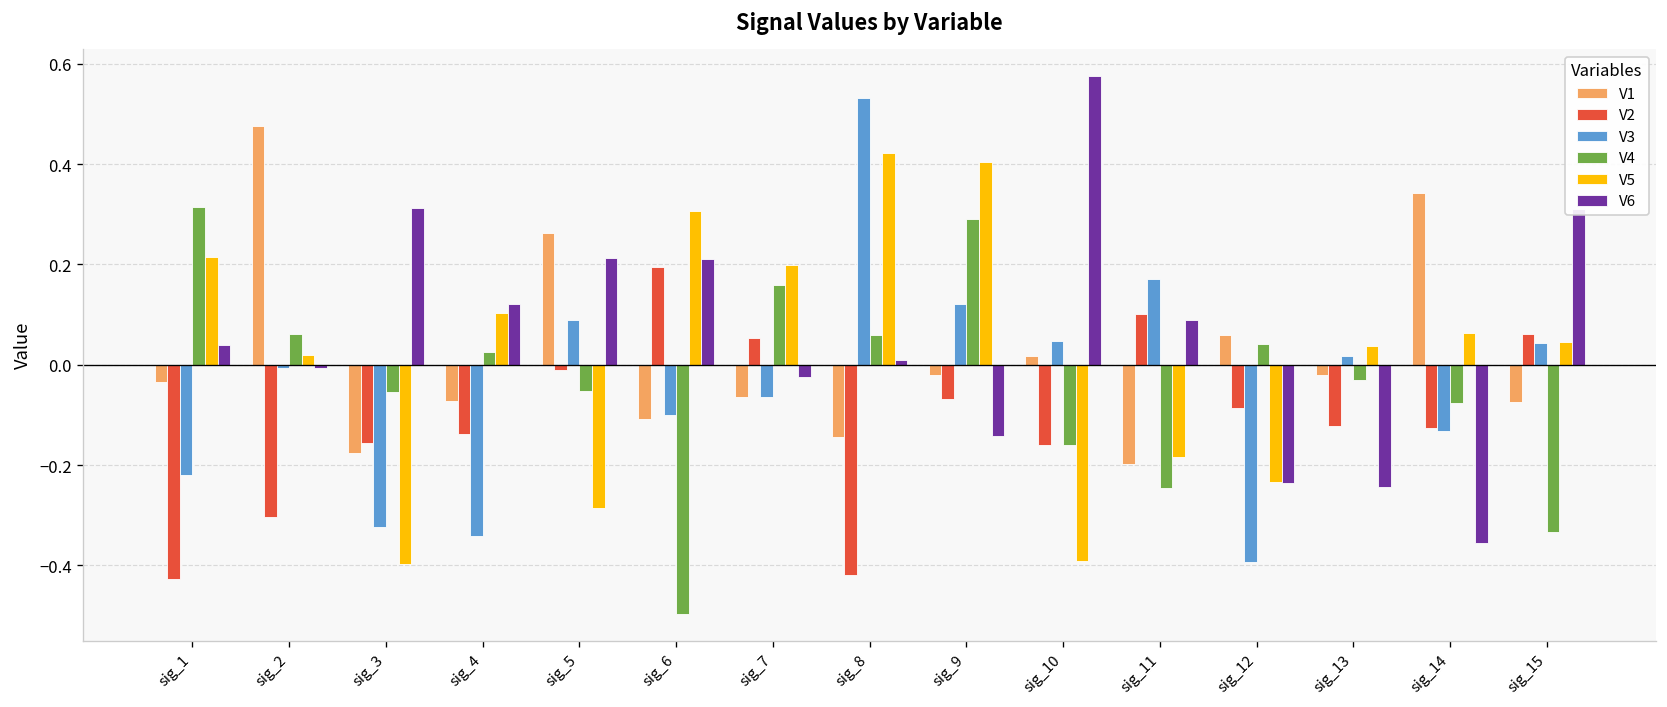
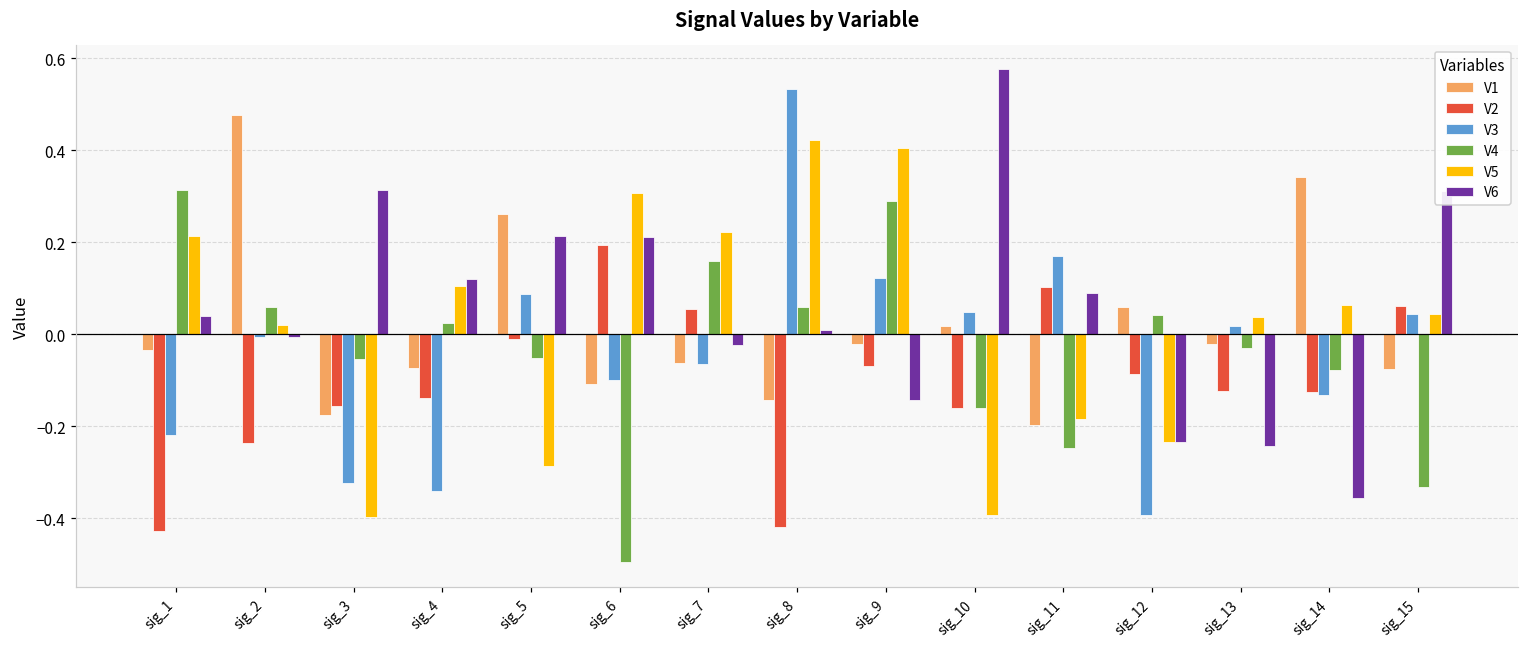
V2, sig_2: -0.30 -> -0.24
V5, sig_7: 0.20 -> 0.22
